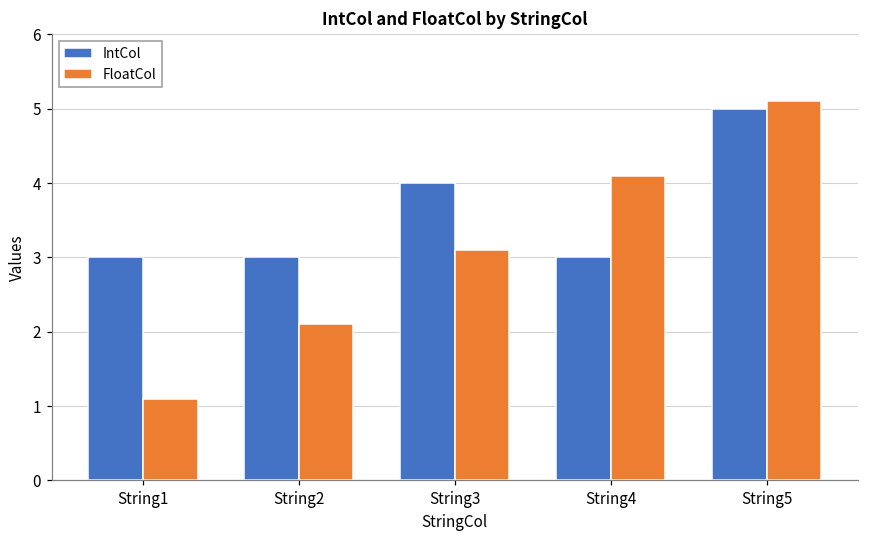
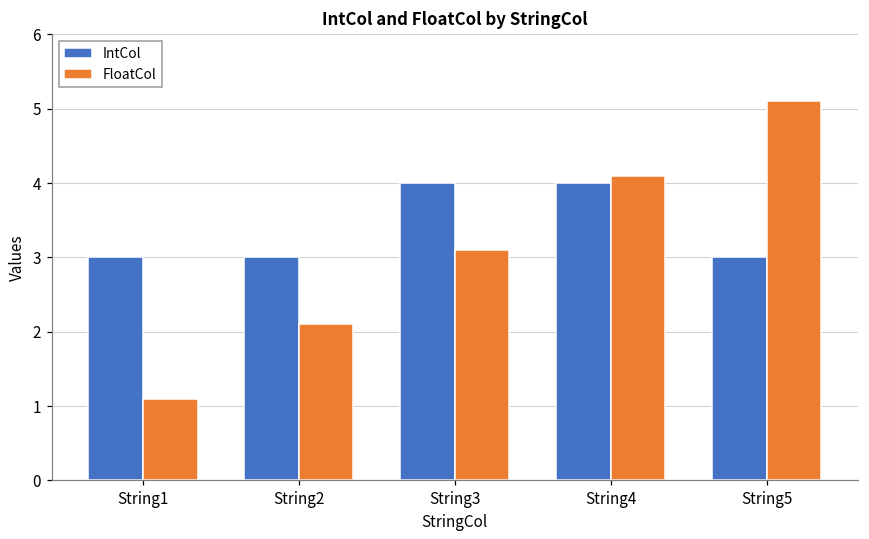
IntCol, String4: 3 -> 4
IntCol, String5: 5 -> 3
